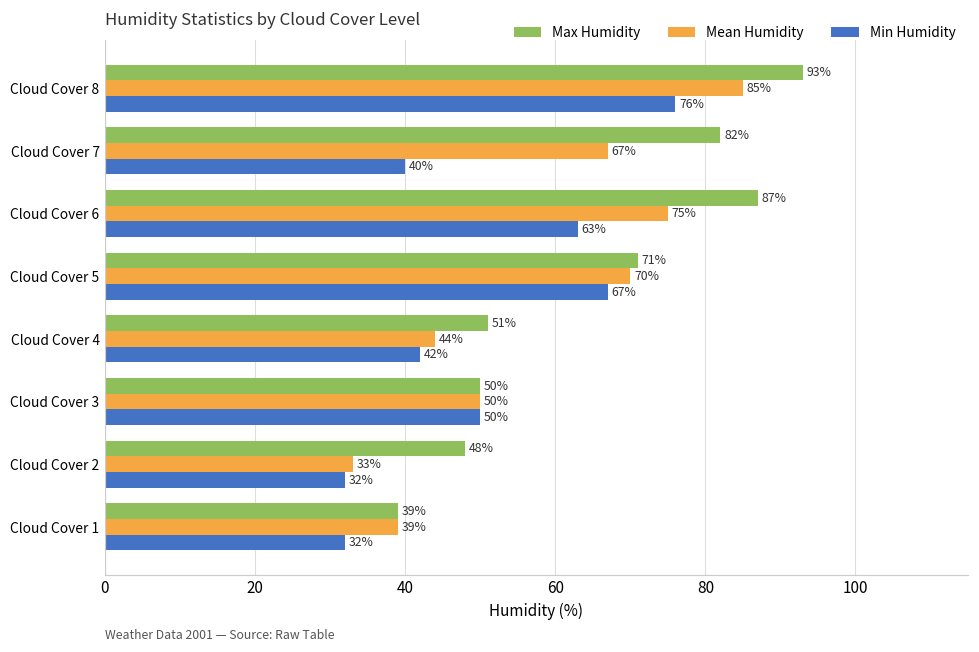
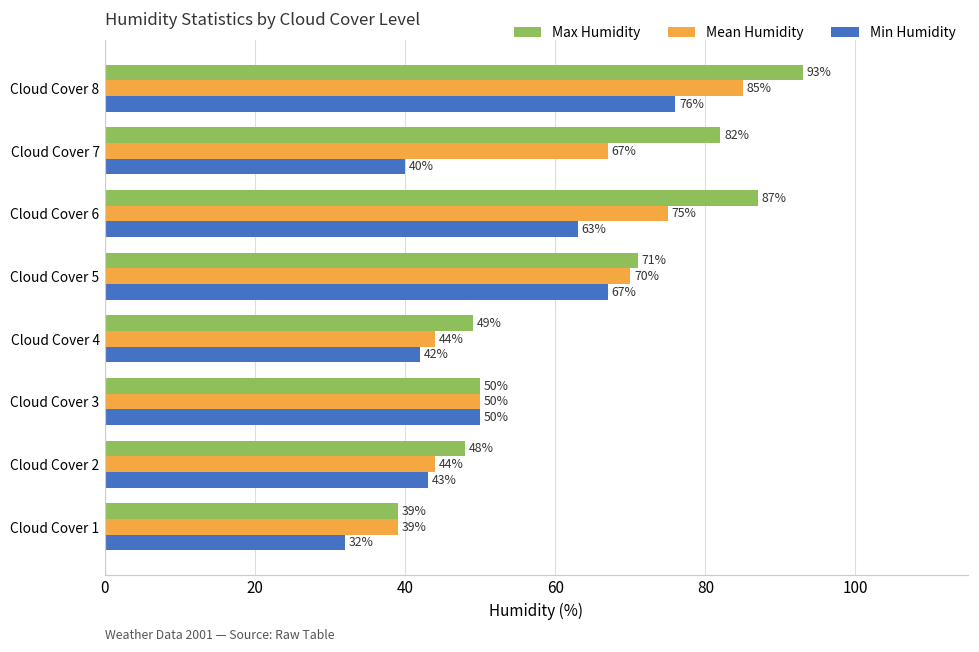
Max Humidity, Cloud Cover 4: 51% -> 49%
Mean Humidity, Cloud Cover 2: 33% -> 44%
Min Humidity, Cloud Cover 2: 32% -> 43%
